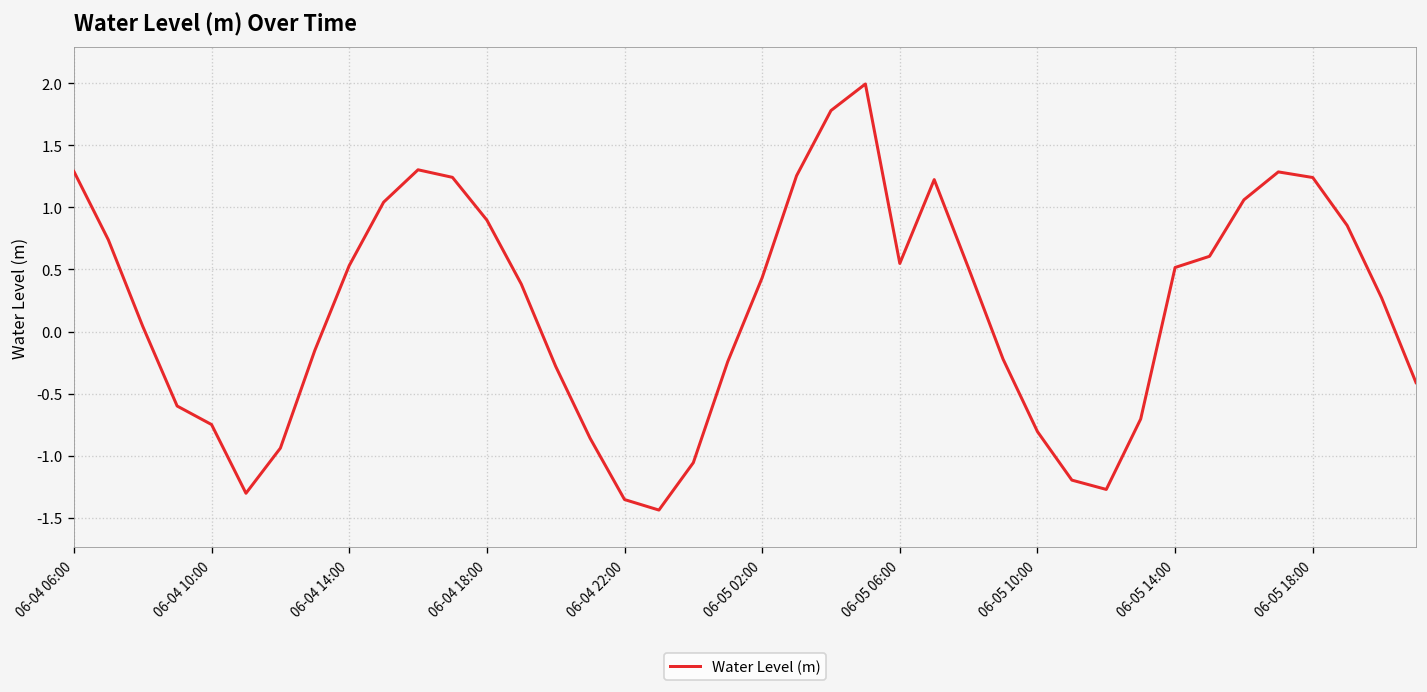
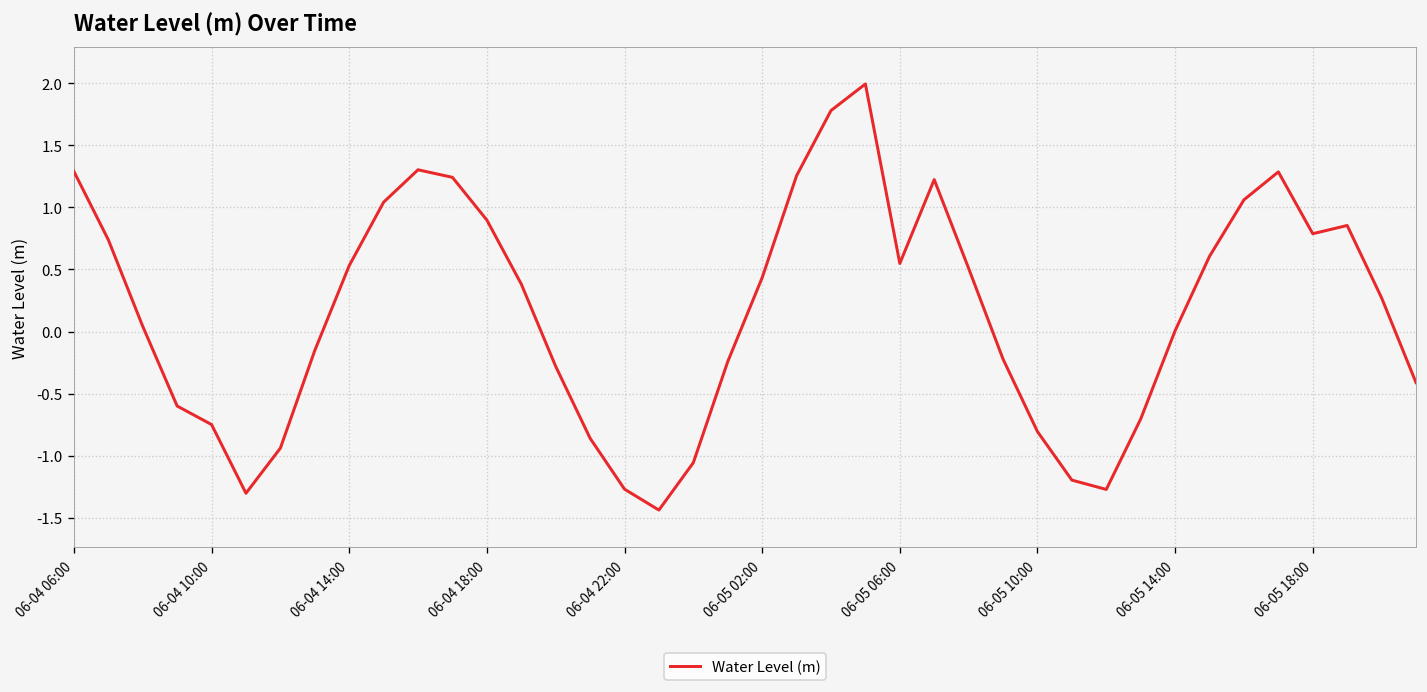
06-04 22:00: -1.35 -> -1.27
06-05 14:00: 0.52 -> 0.01
06-05 18:00: 1.24 -> 0.79
